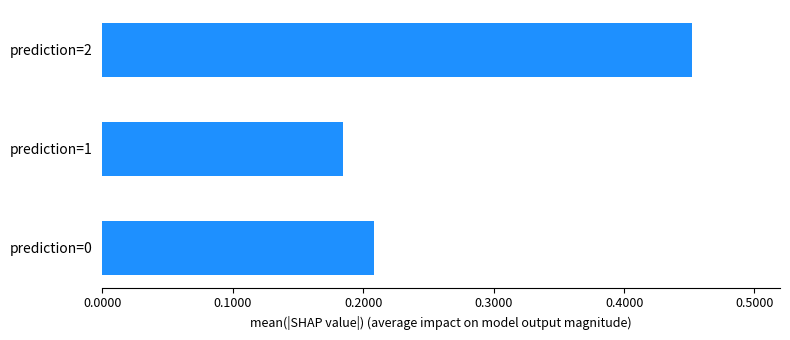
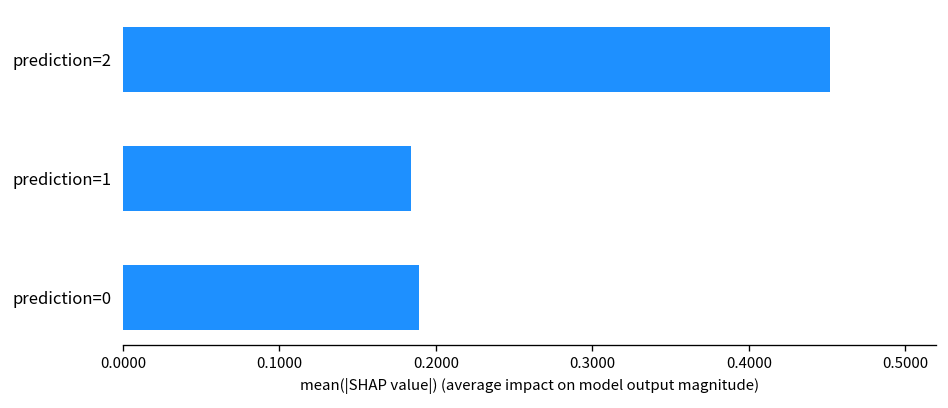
prediction=0: 0.208 -> 0.189
